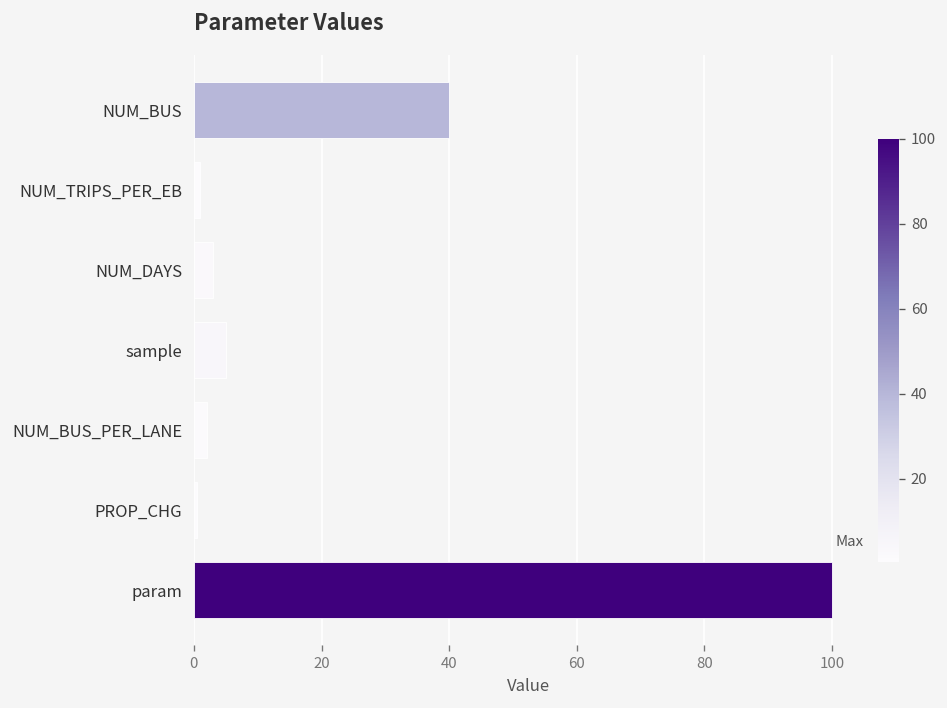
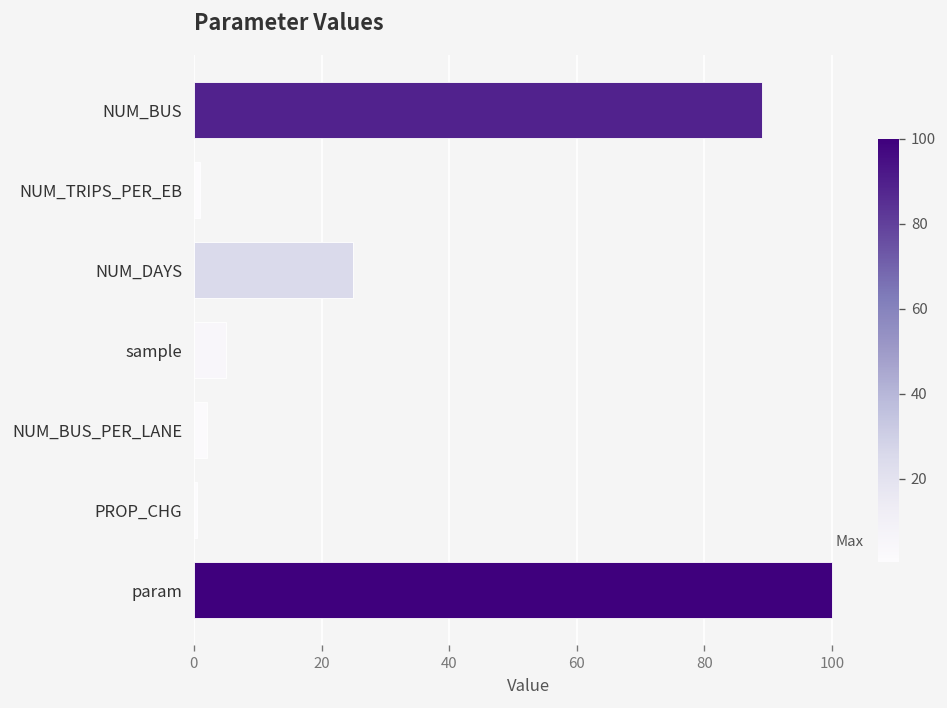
NUM_BUS: 40 -> 89
NUM_DAYS: 3 -> 25
